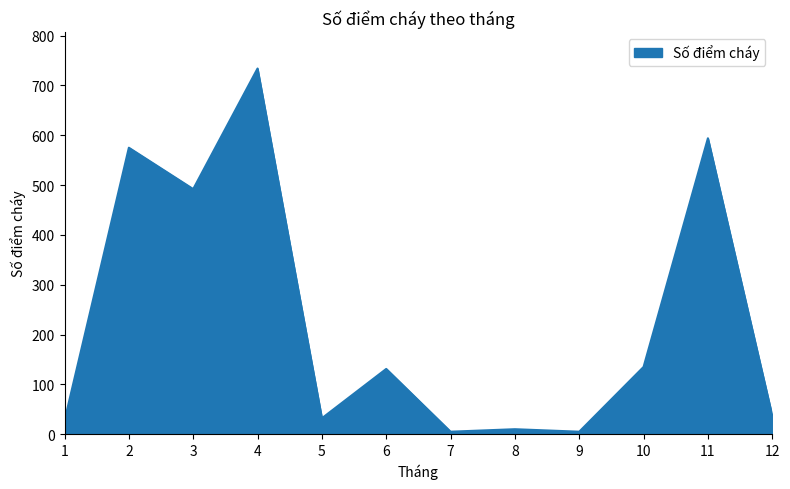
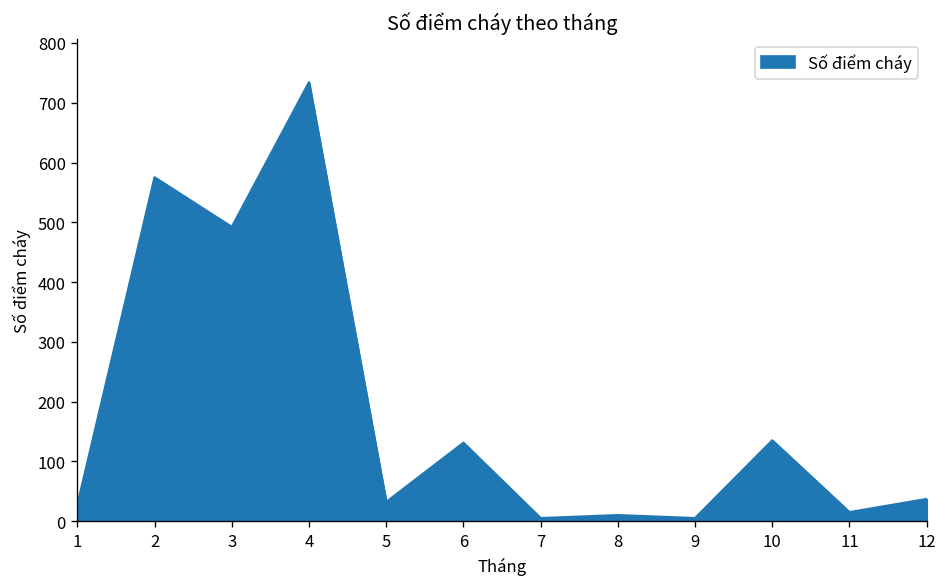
11: 590 -> 20
